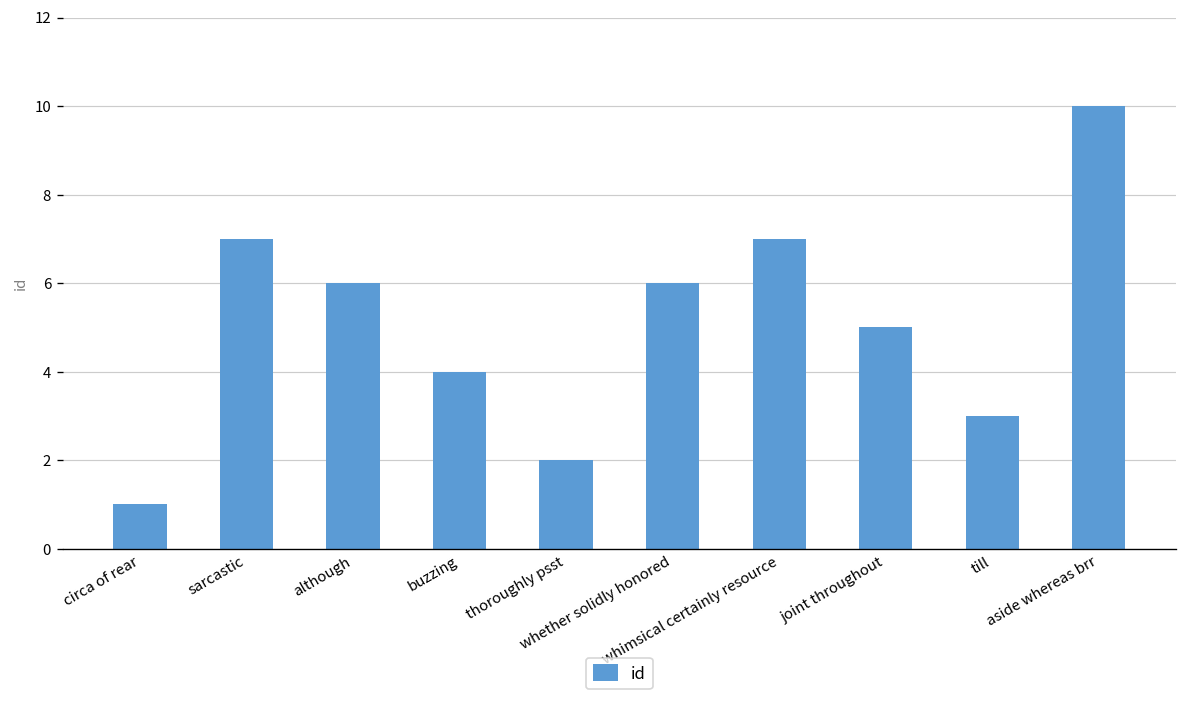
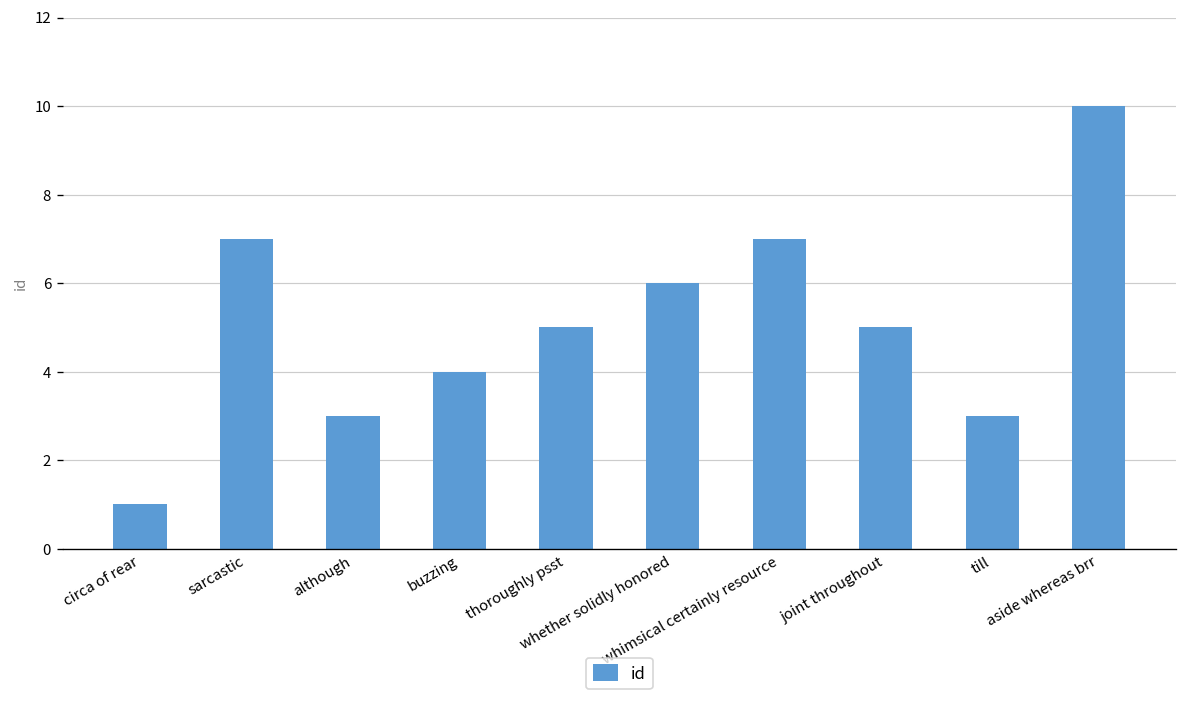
although: 6 -> 3
thoroughly psst: 2 -> 5
